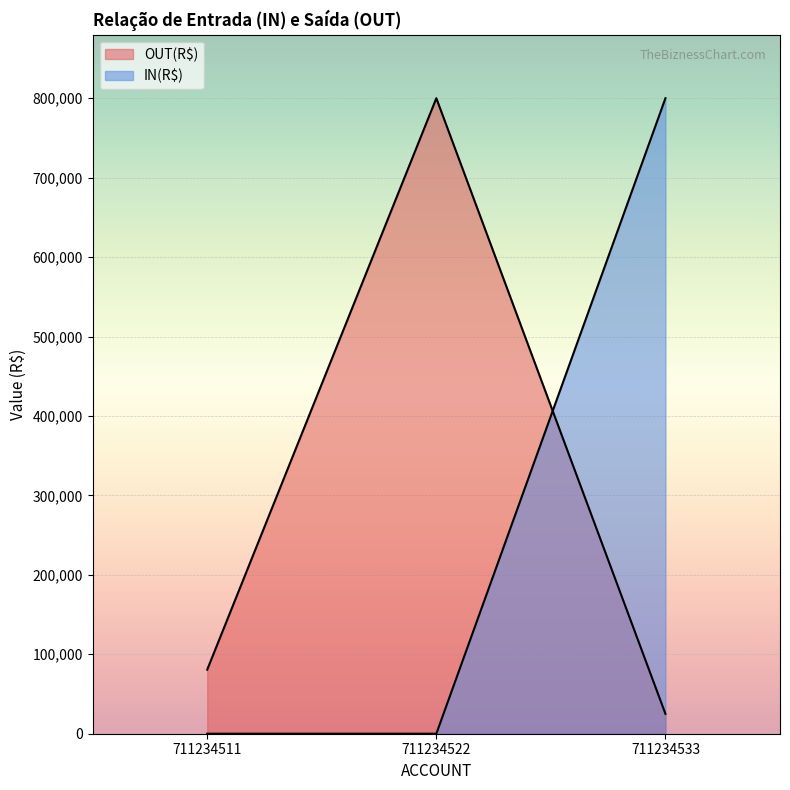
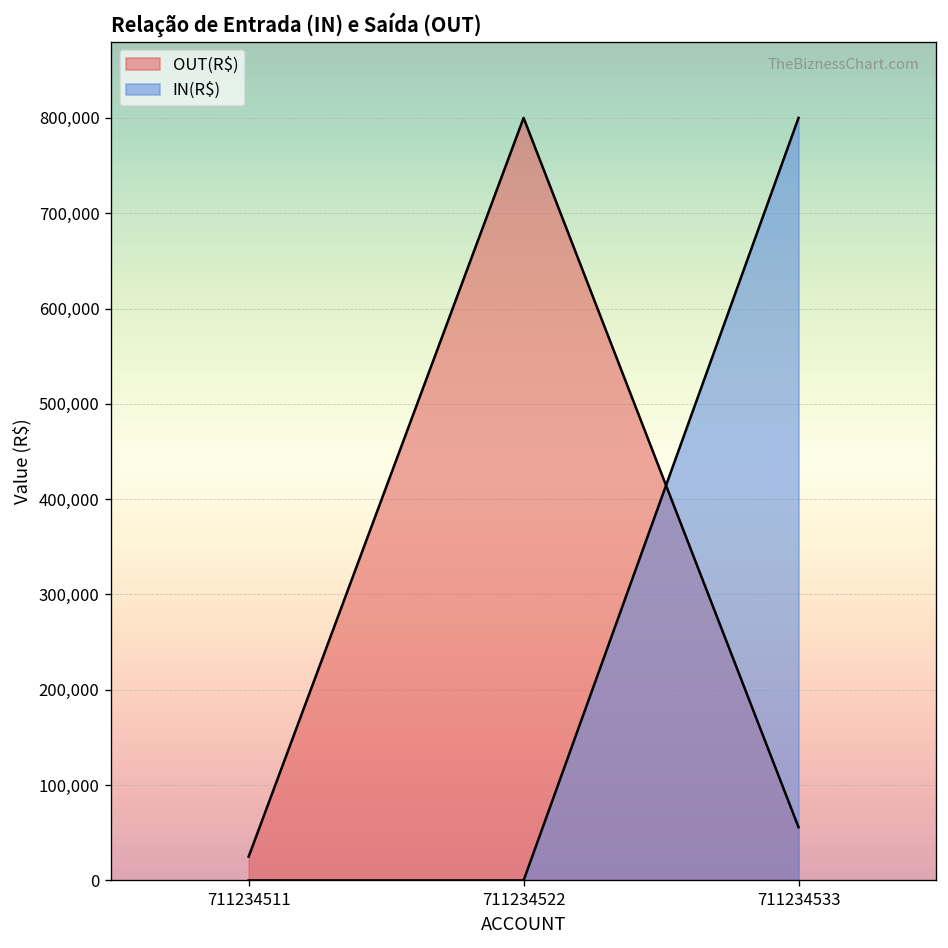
OUT(R$), 711234511: 80,000 -> 30,000
OUT(R$), 711234533: 30,000 -> 60,000
